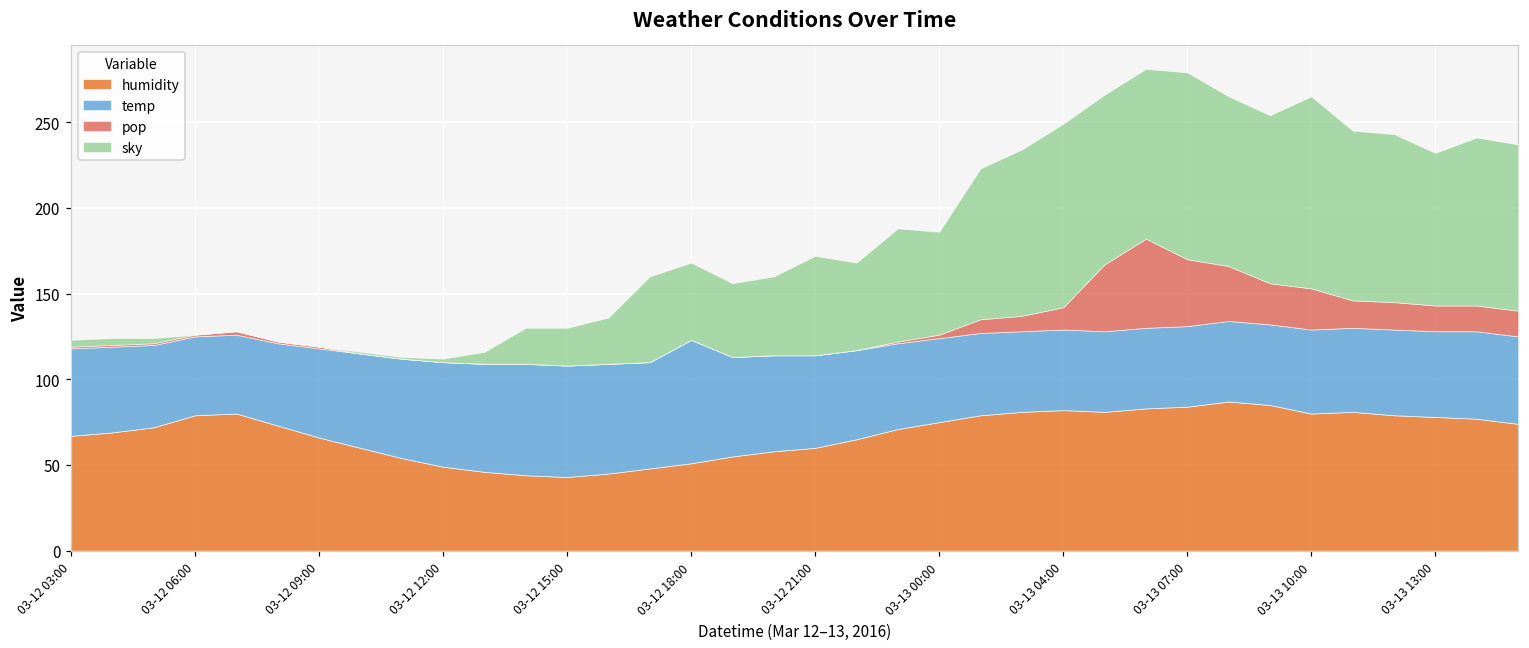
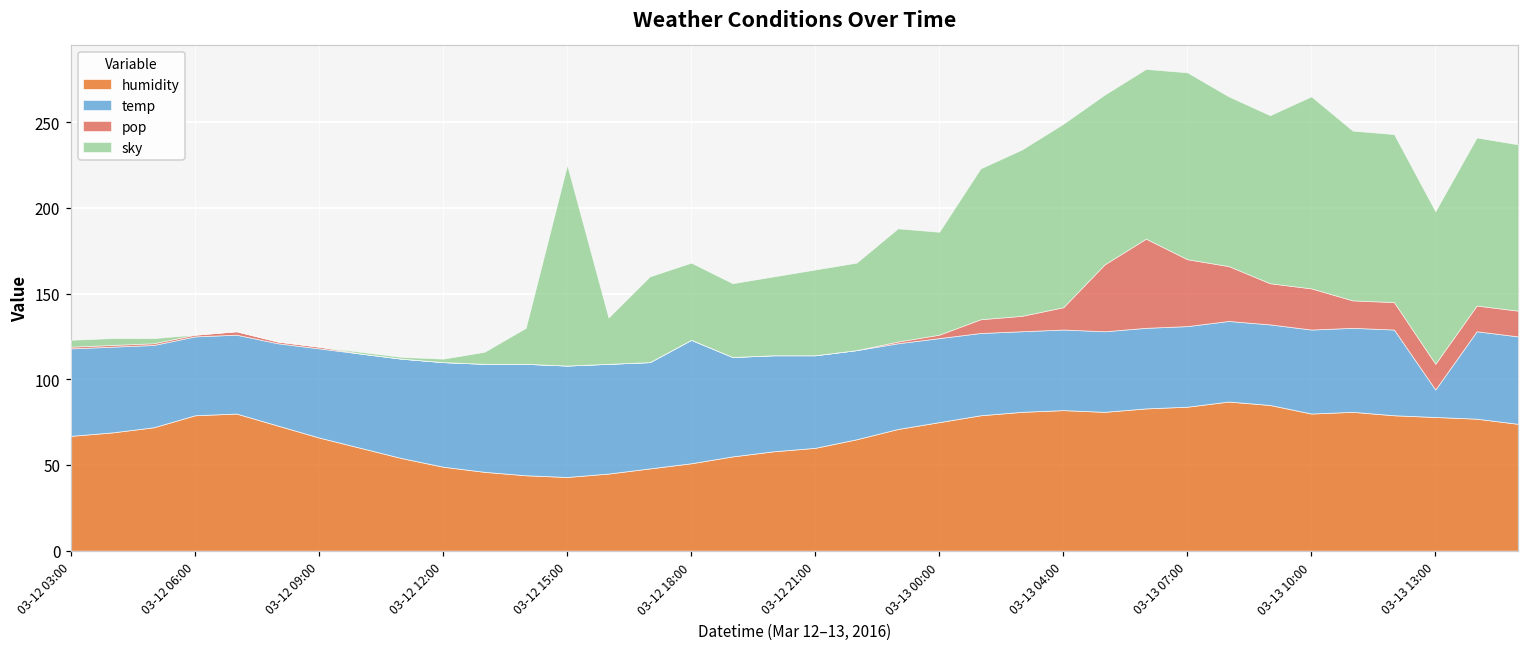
sky, 03-12 15:00: 22 -> 117
sky, 03-12 21:00: 58 -> 50
temp, 03-13 13:00: 50 -> 16
